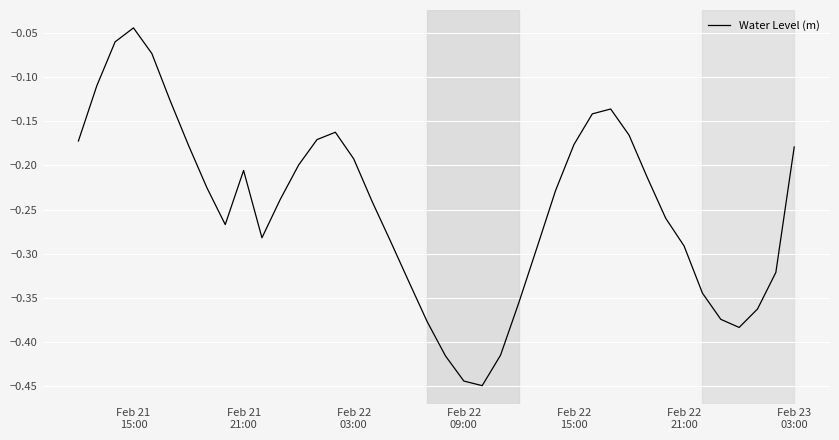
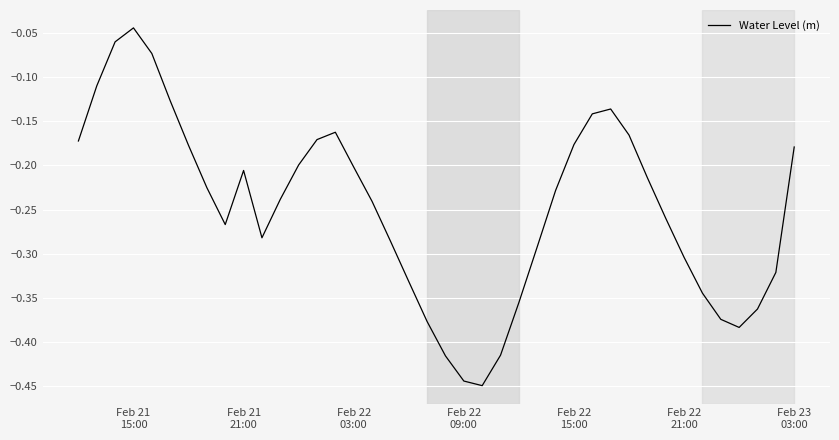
Feb 22 03:00: -0.19 -> -0.20
Feb 22 21:00: -0.29 -> -0.30
